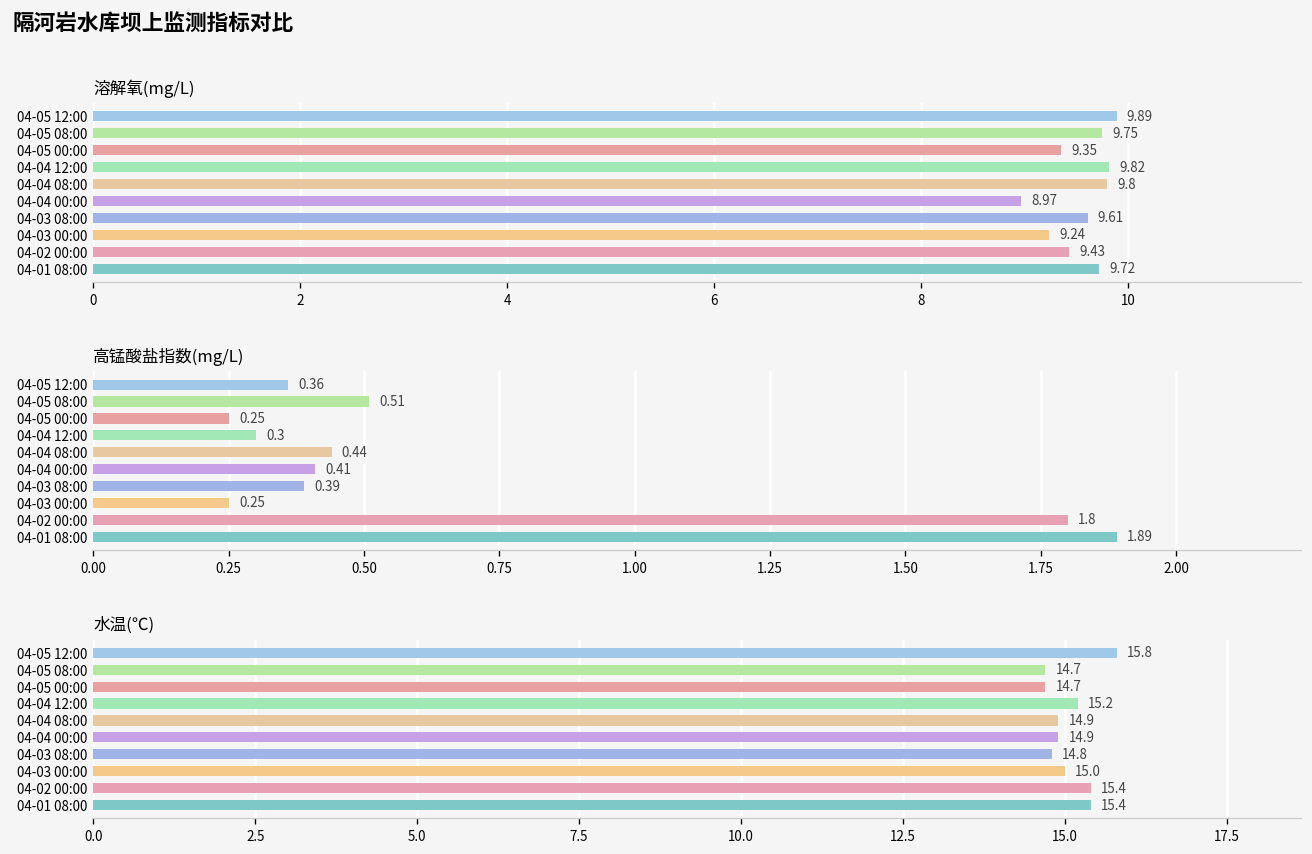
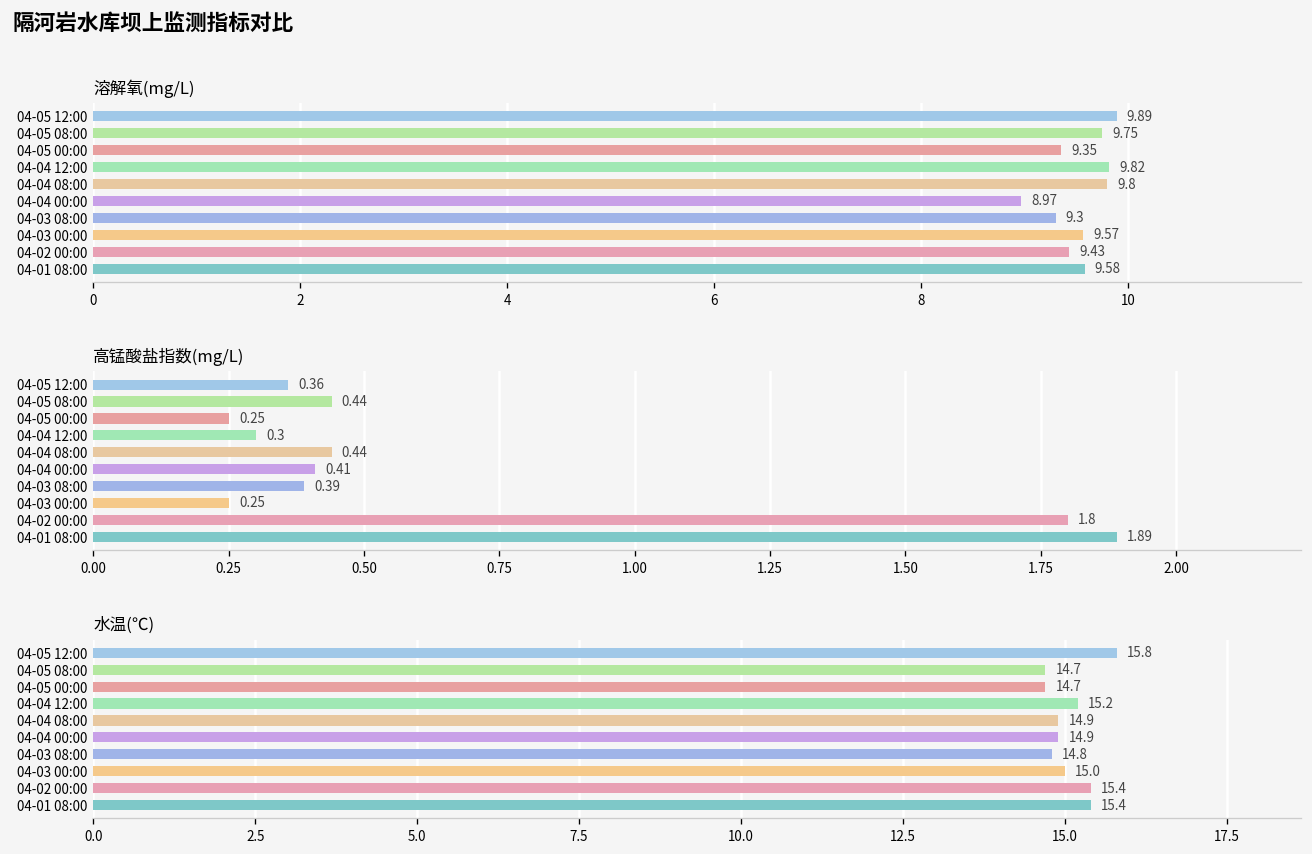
溶解氧(mg/L), 04-03 08:00: 9.61 -> 9.3
溶解氧(mg/L), 04-03 00:00: 9.24 -> 9.57
溶解氧(mg/L), 04-01 08:00: 9.72 -> 9.58
高锰酸盐指数(mg/L), 04-05 08:00: 0.51 -> 0.44
